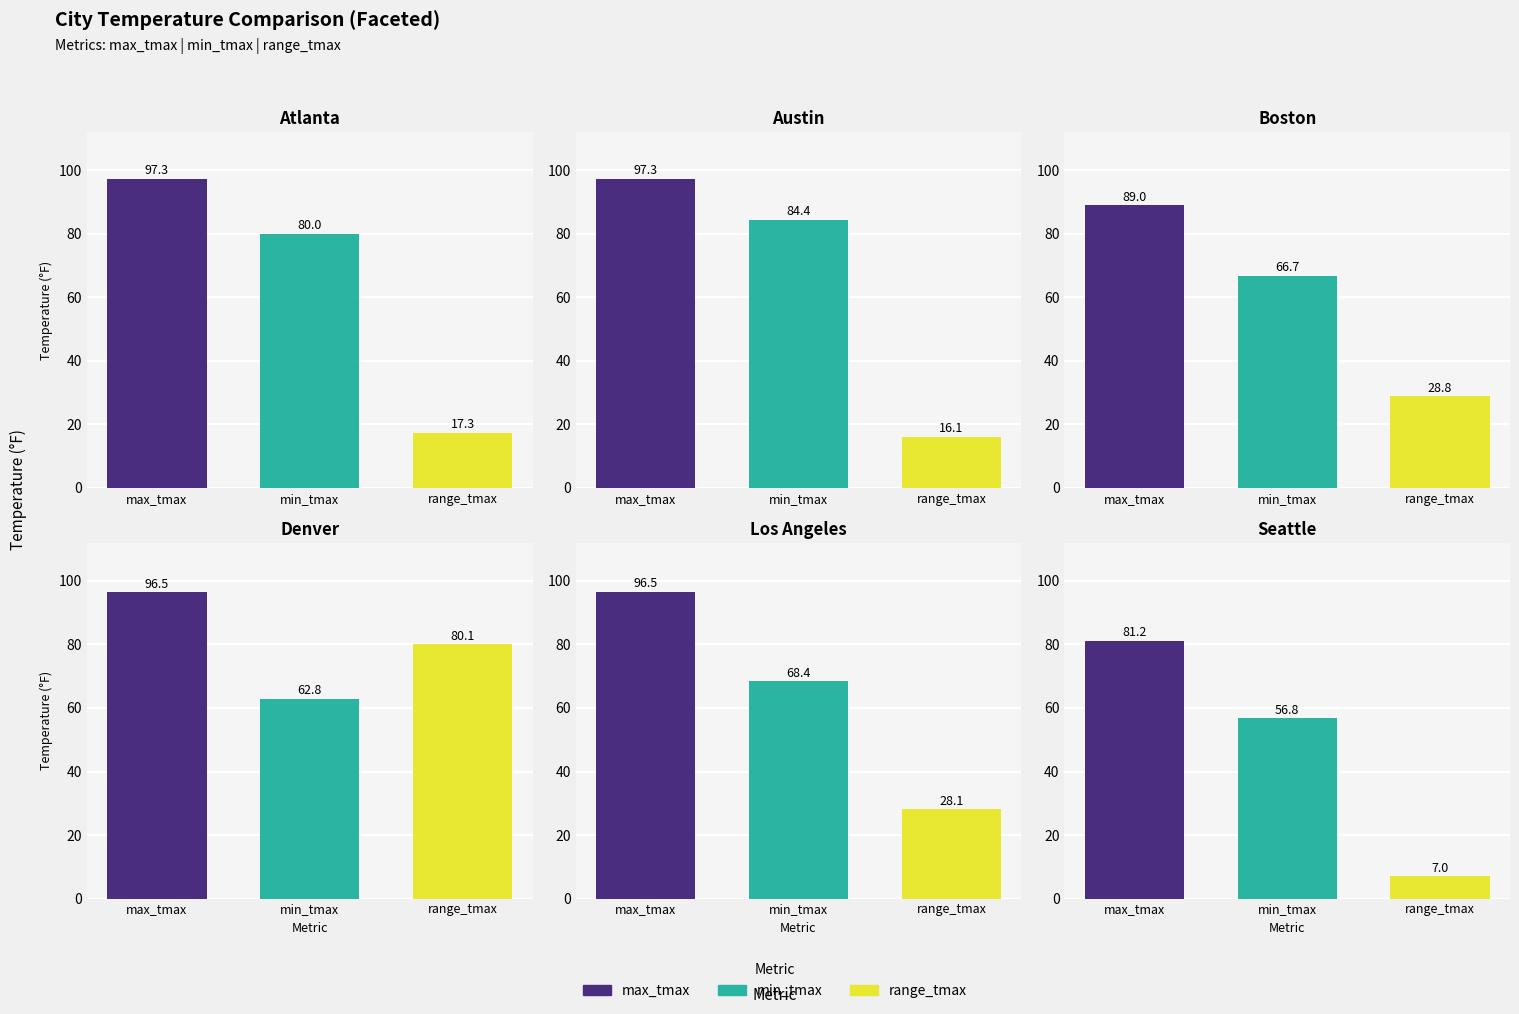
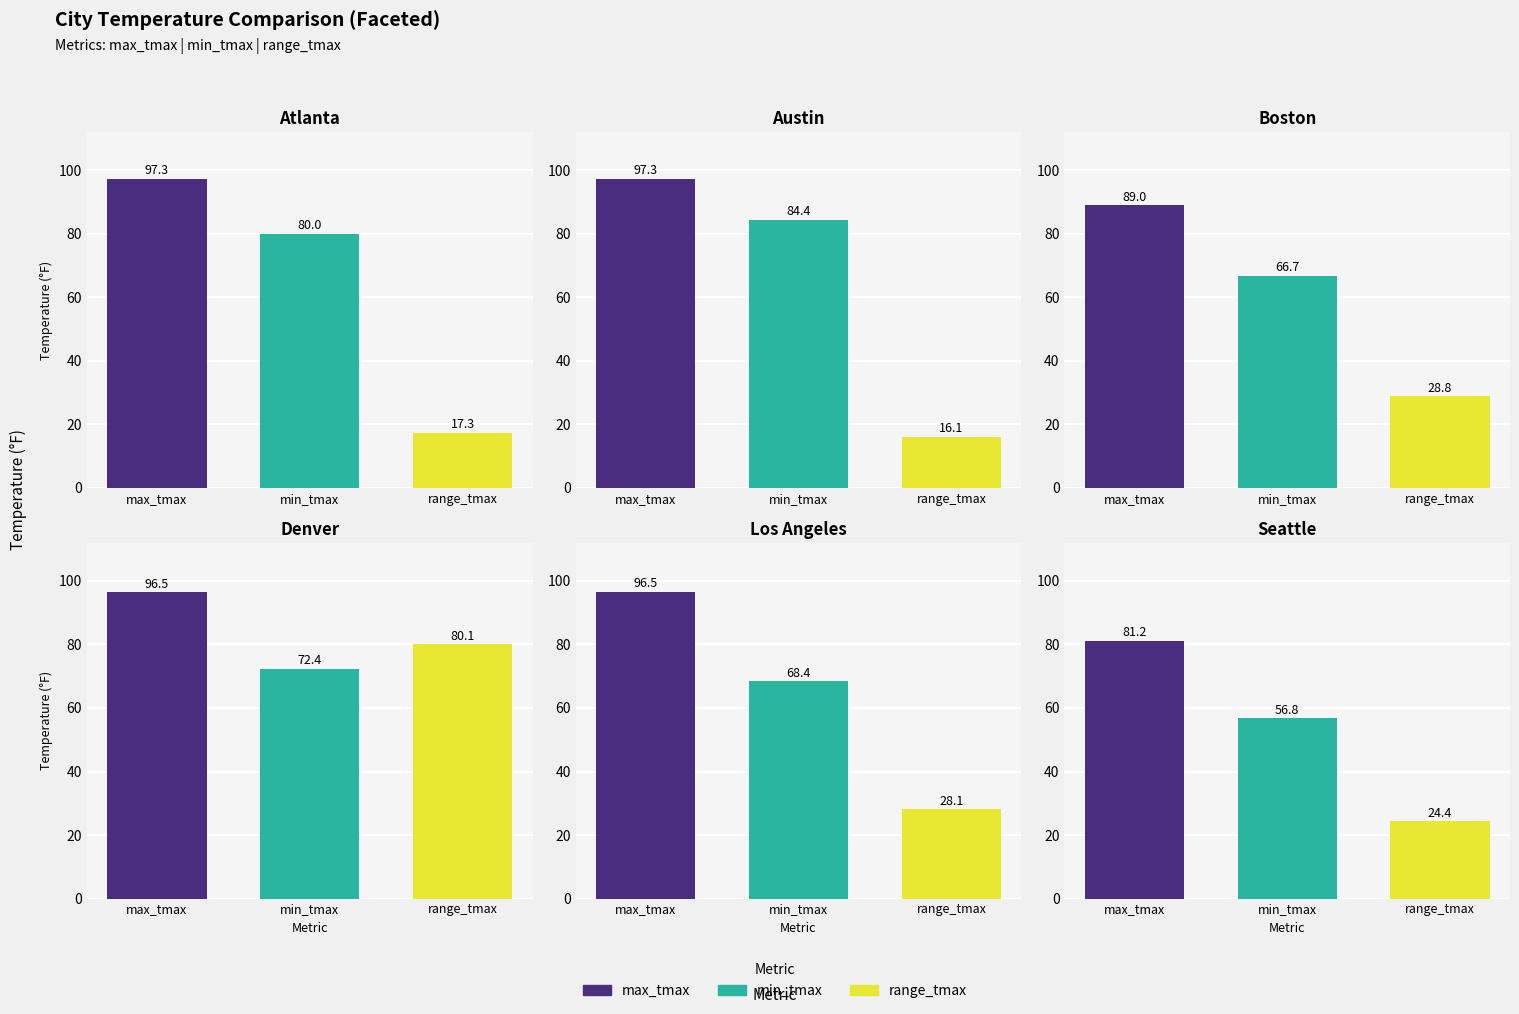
Denver, min_tmax: 62.8 -> 72.4
Seattle, range_tmax: 7.0 -> 24.4
